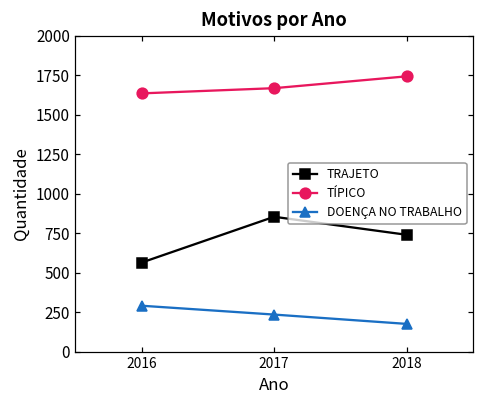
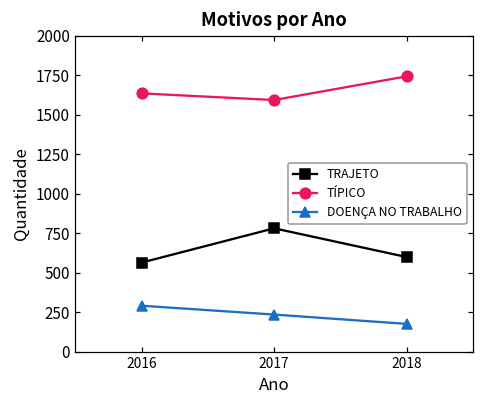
TRAJETO, 2017: 850 -> 780
TÍPICO, 2017: 1670 -> 1590
TRAJETO, 2018: 740 -> 600
